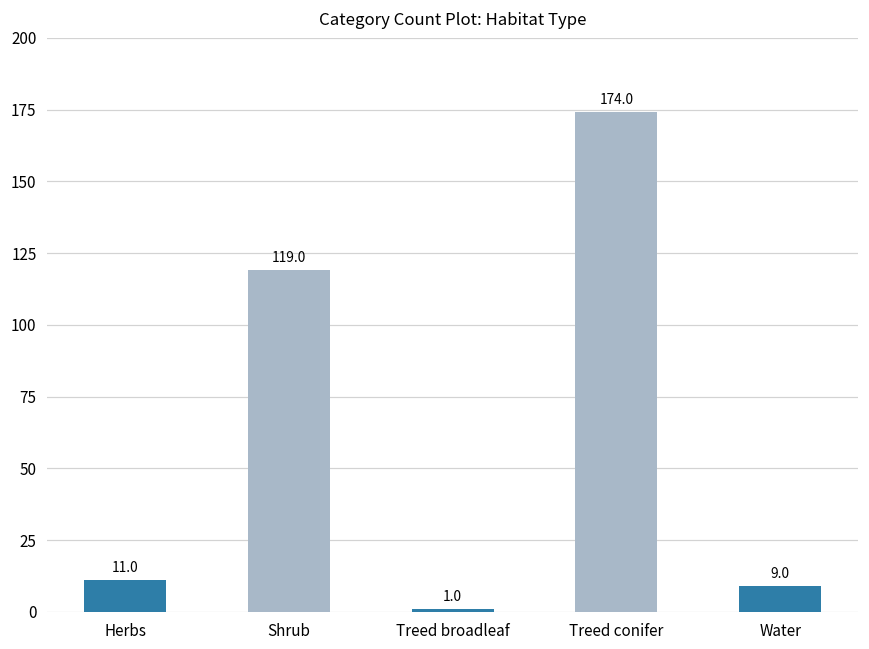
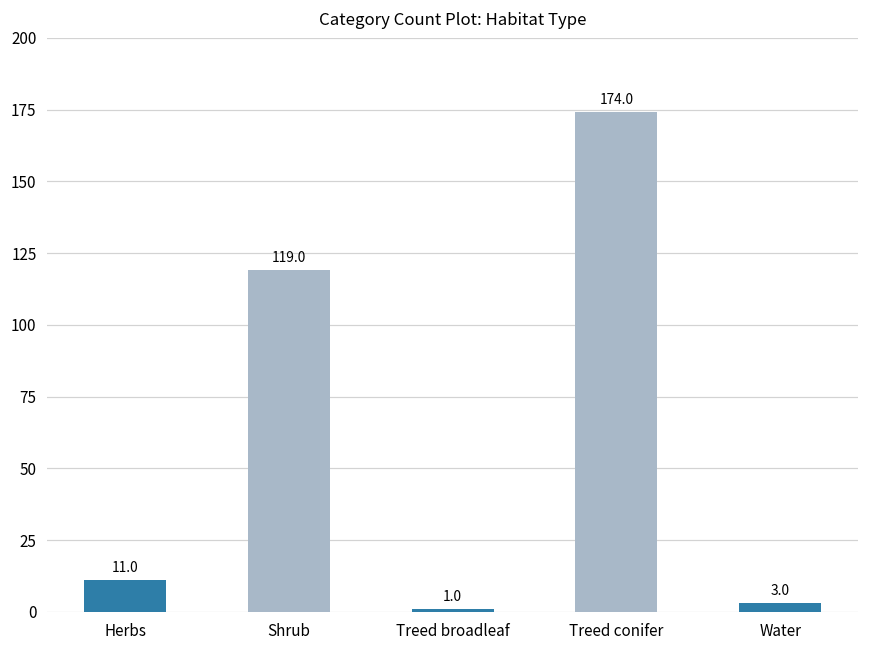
Water: 9.0 -> 3.0
